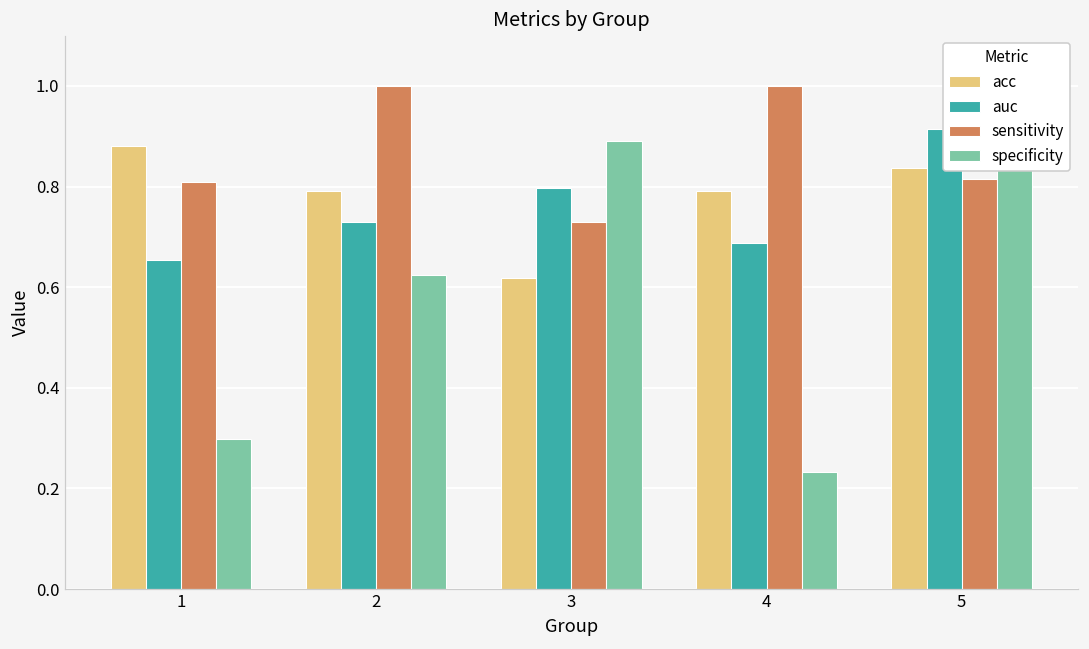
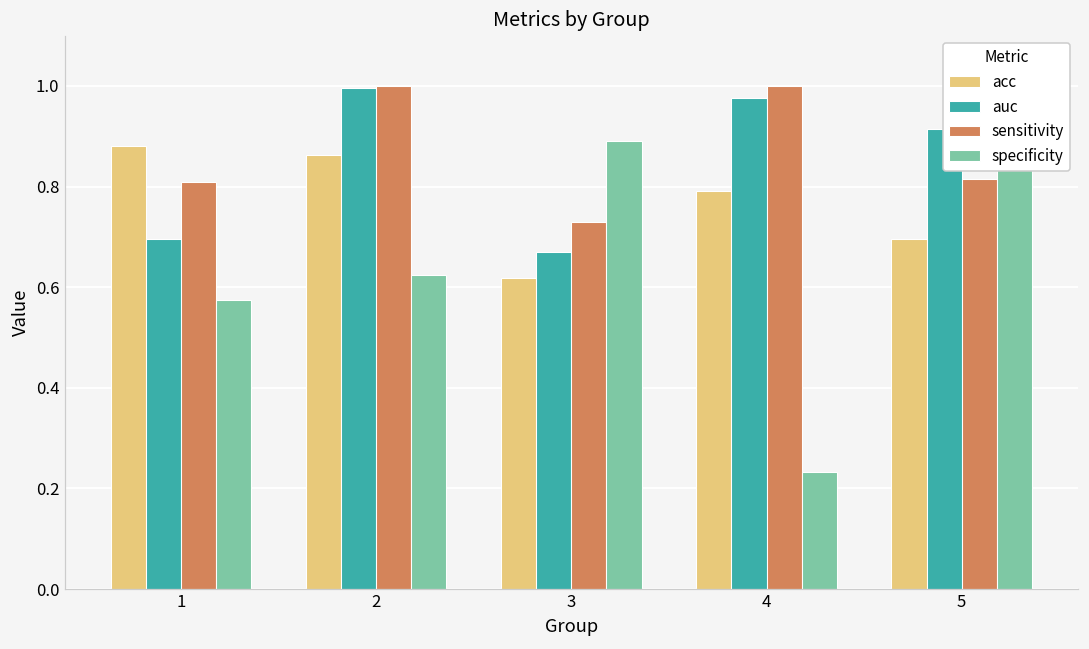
auc, 1: 0.65 -> 0.70
specificity, 1: 0.30 -> 0.58
acc, 2: 0.79 -> 0.86
auc, 2: 0.73 -> 1.00
auc, 3: 0.80 -> 0.67
auc, 4: 0.69 -> 0.98
acc, 5: 0.84 -> 0.70
